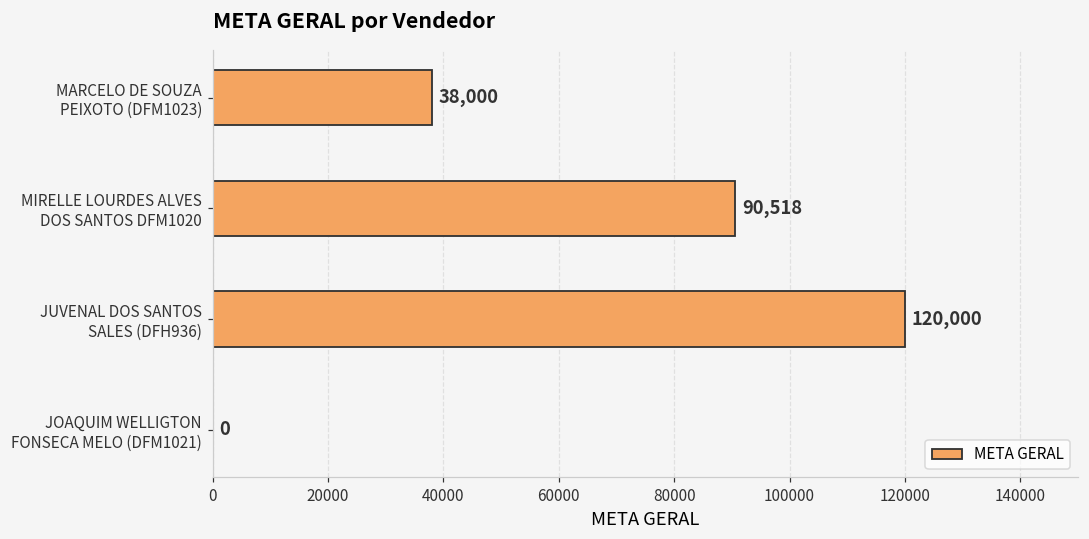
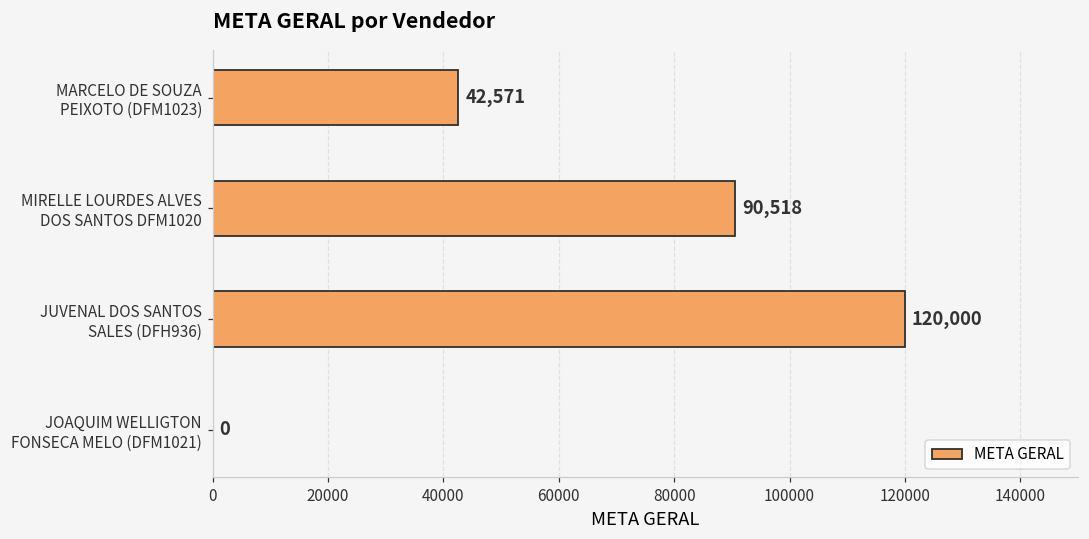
MARCELO DE SOUZA PEIXOTO (DFM1023): 38,000 -> 42,571
